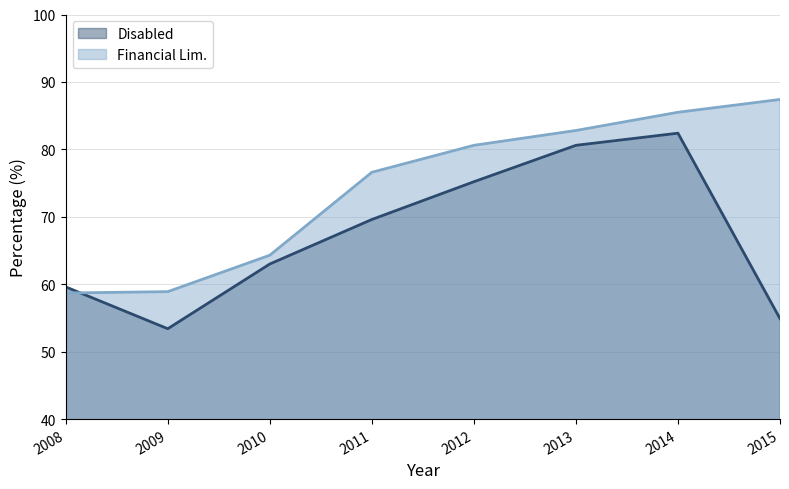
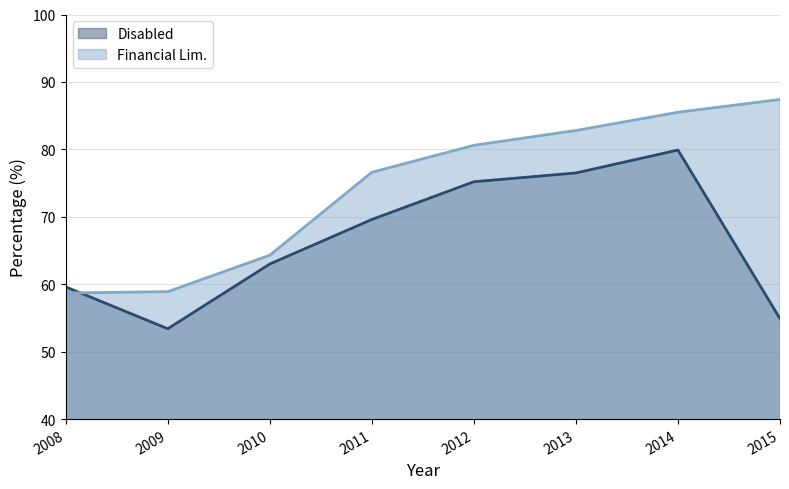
Disabled, 2013: 81 -> 77
Disabled, 2014: 82 -> 80
